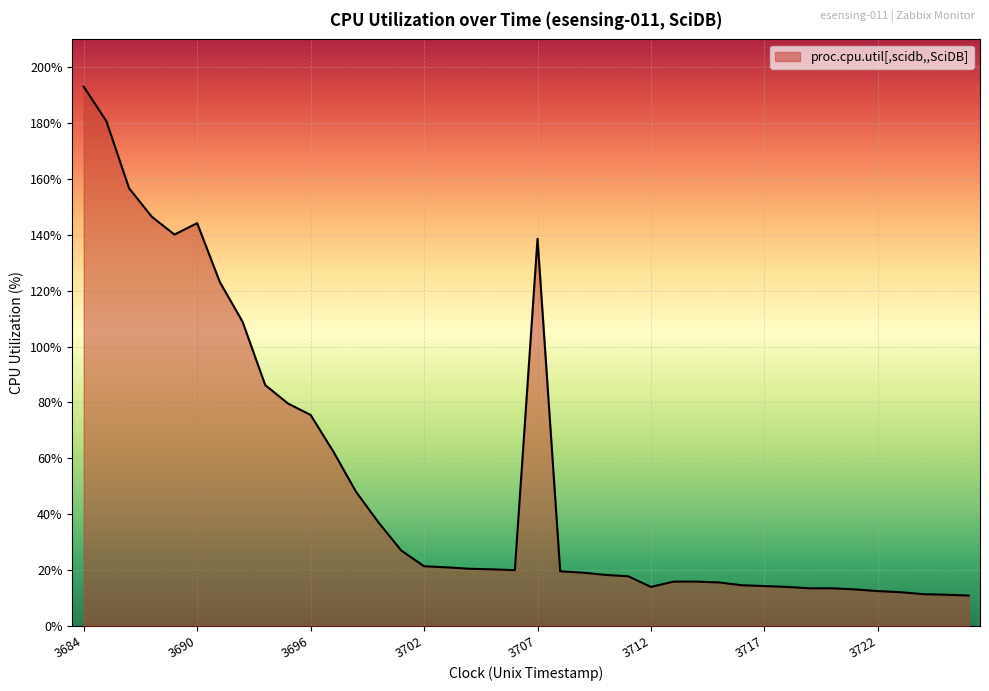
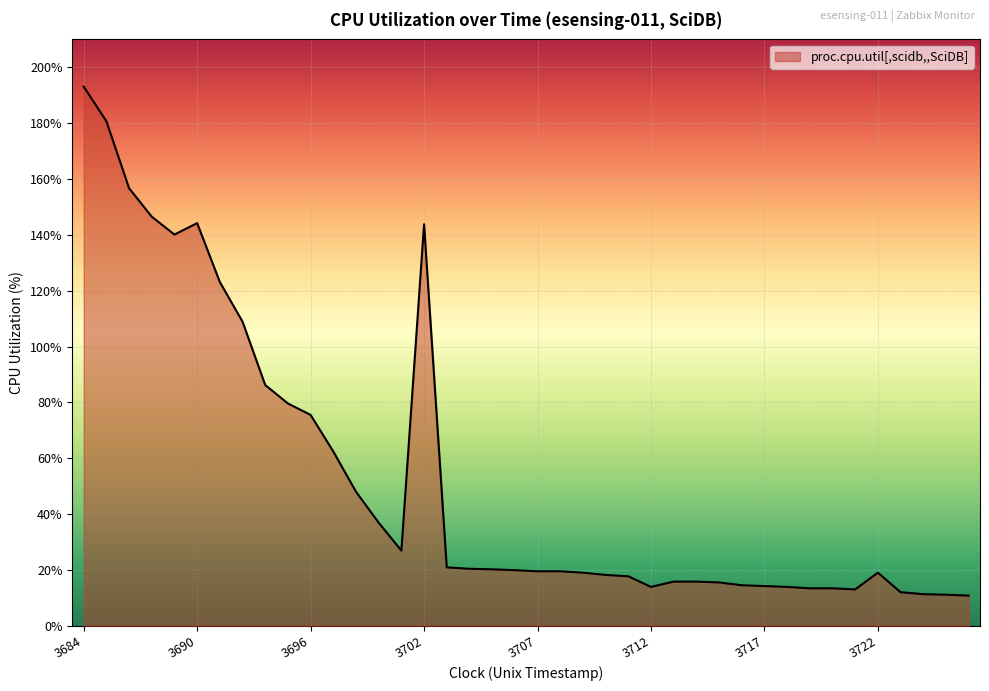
3702: 21% -> 144%
3707: 139% -> 20%
3722: 12% -> 19%
